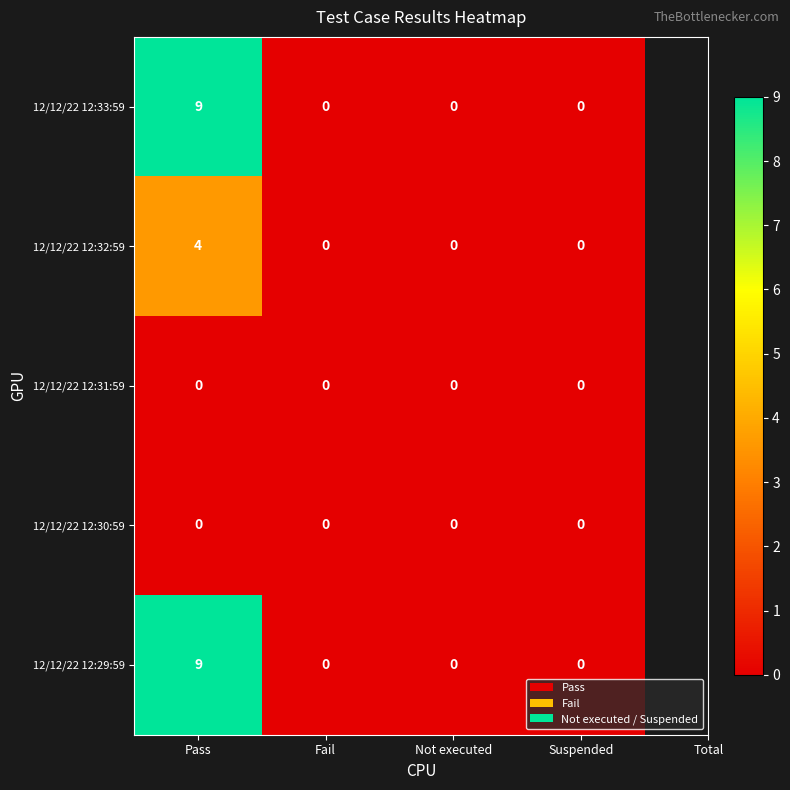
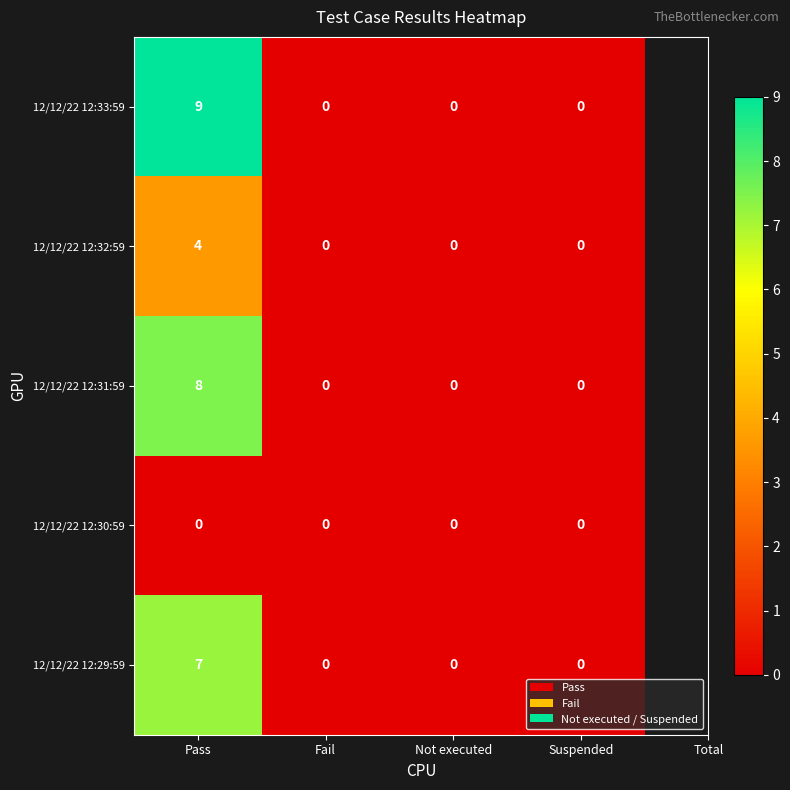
12/12/22 12:31:59, Pass: 0 -> 8
12/12/22 12:29:59, Pass: 9 -> 7
